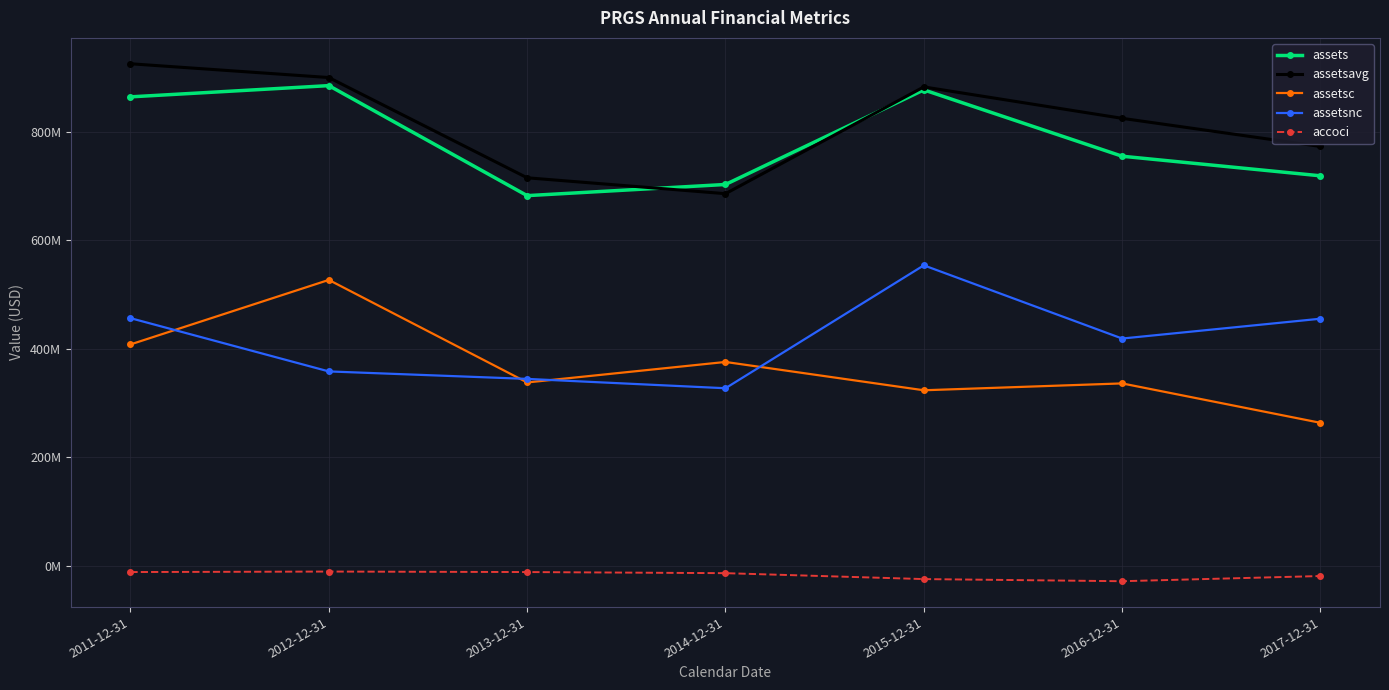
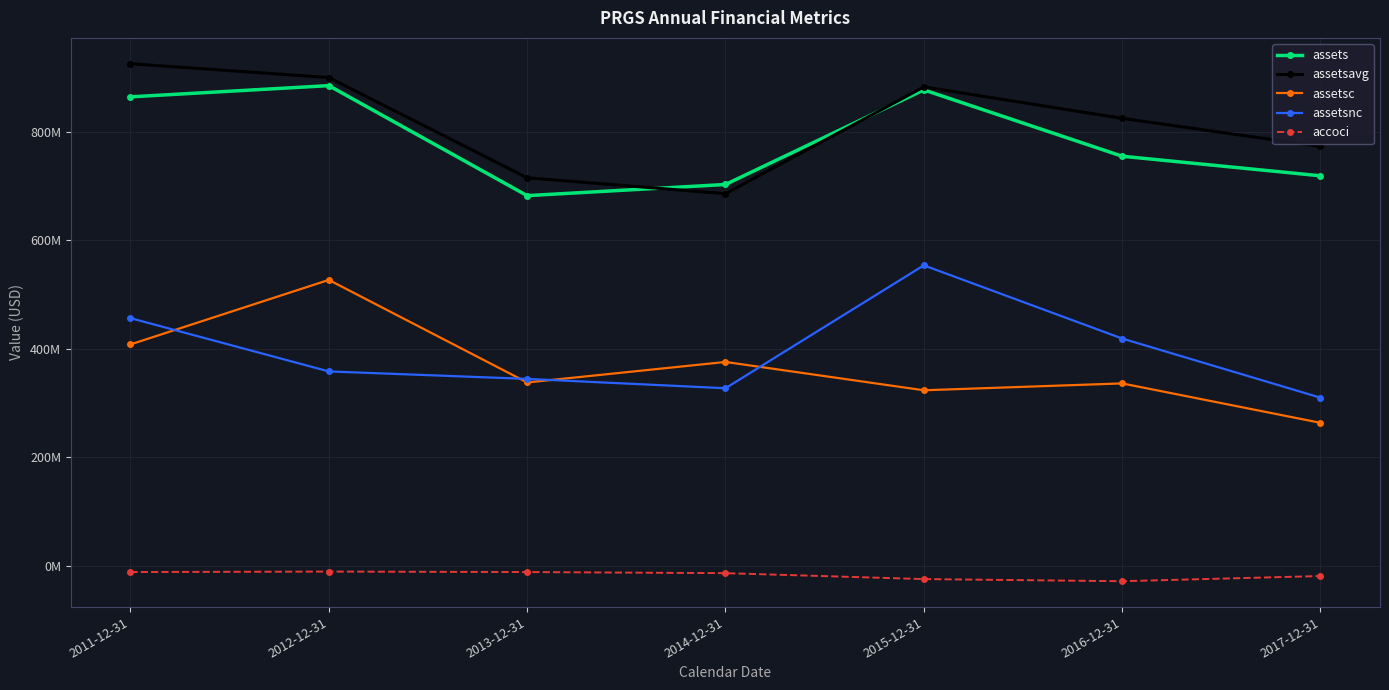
assetsnc, 2017-12-31: 460000000 -> 310000000
